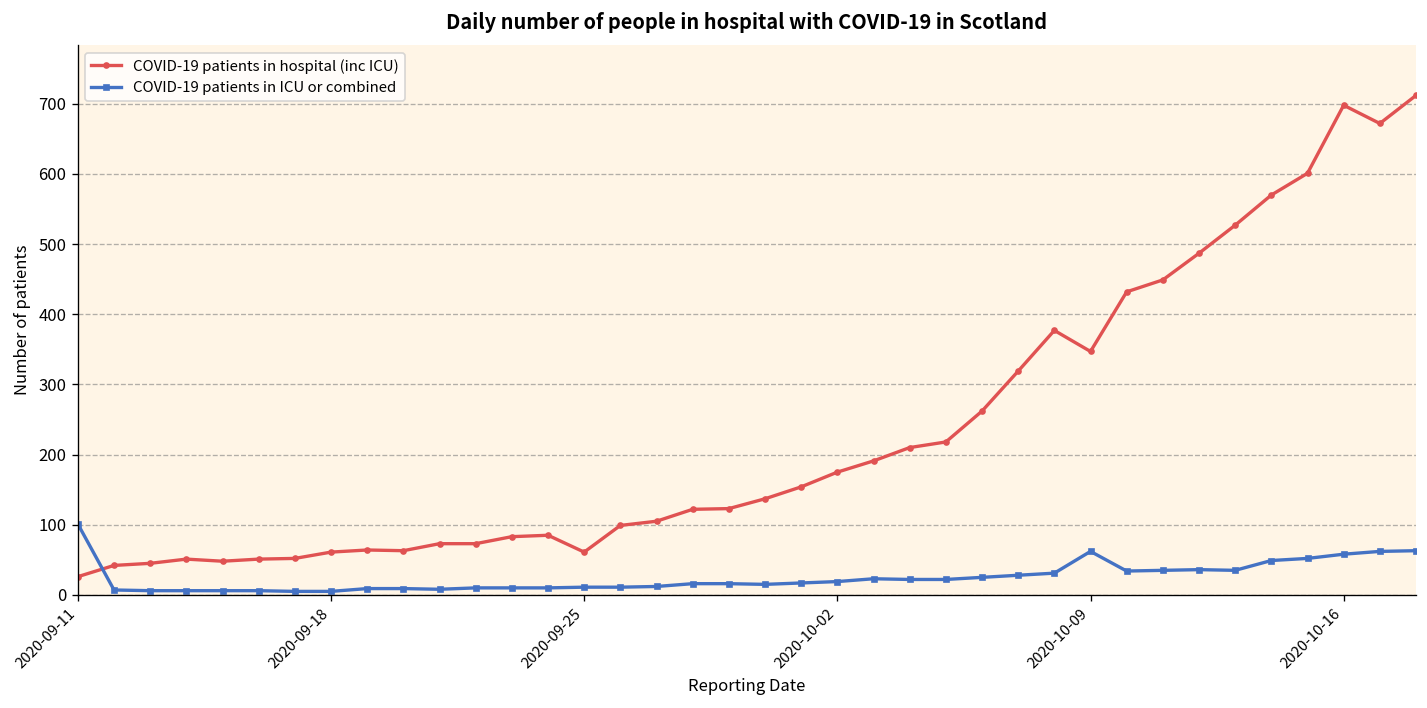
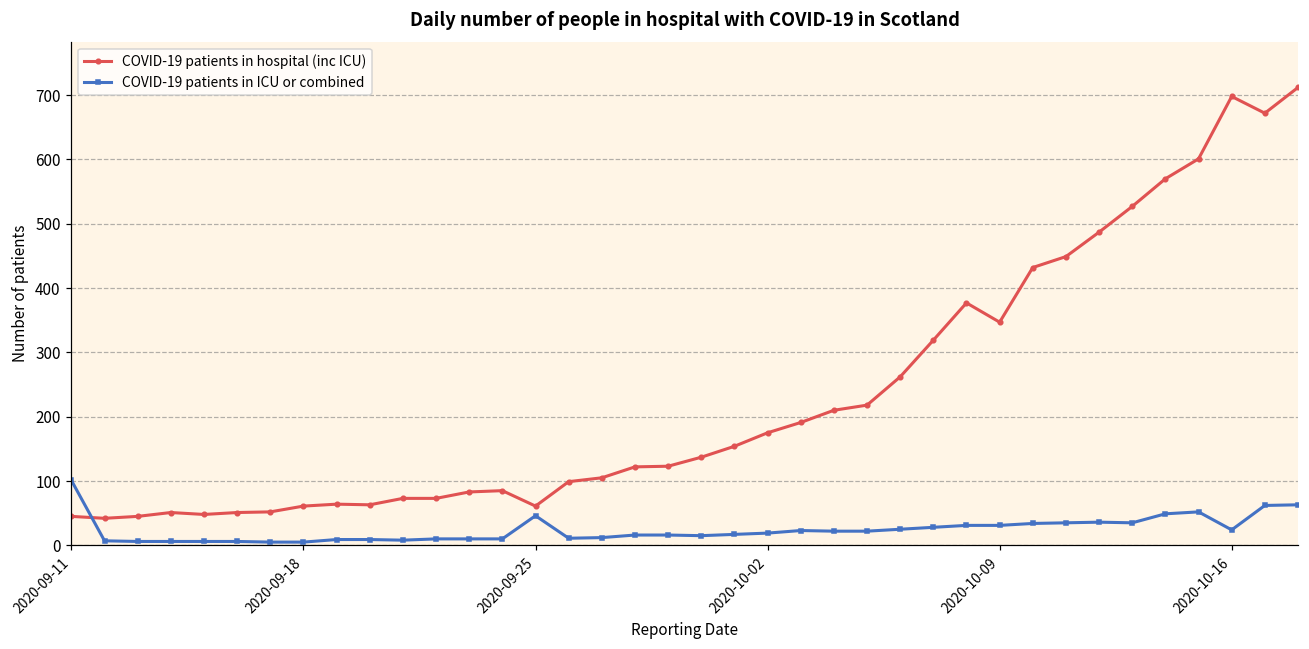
COVID-19 patients in hospital (inc ICU), 2020-09-11: 30 -> 50
COVID-19 patients in ICU or combined, 2020-09-25: 10 -> 50
COVID-19 patients in ICU or combined, 2020-10-09: 60 -> 30
COVID-19 patients in ICU or combined, 2020-10-16: 60 -> 20
